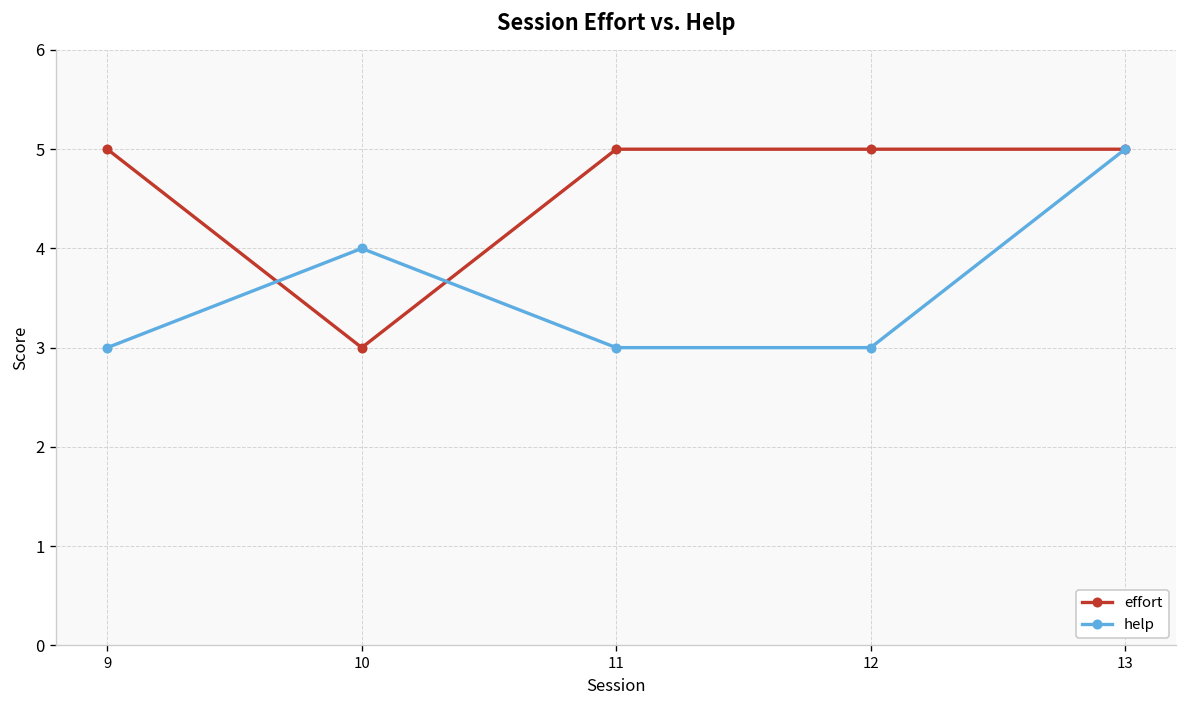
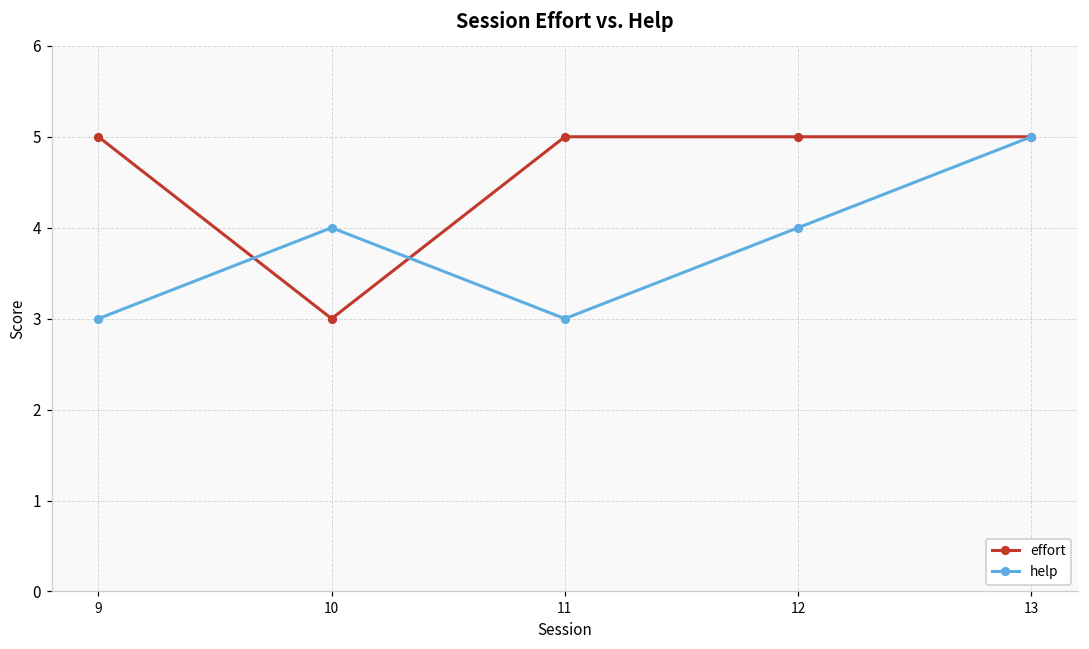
help, 12: 3 -> 4
